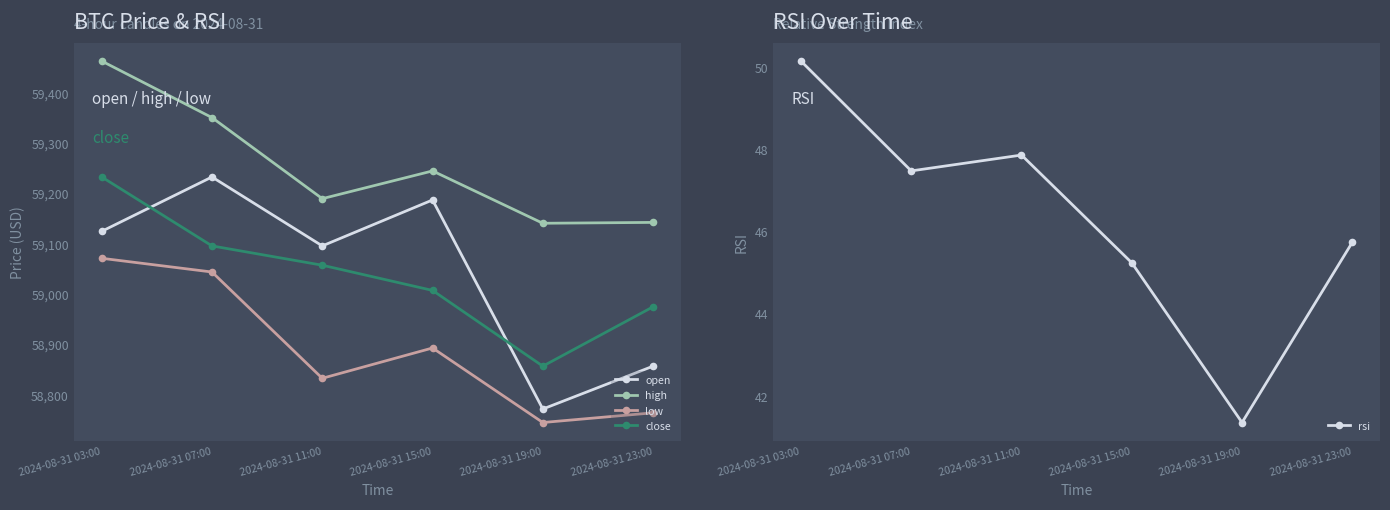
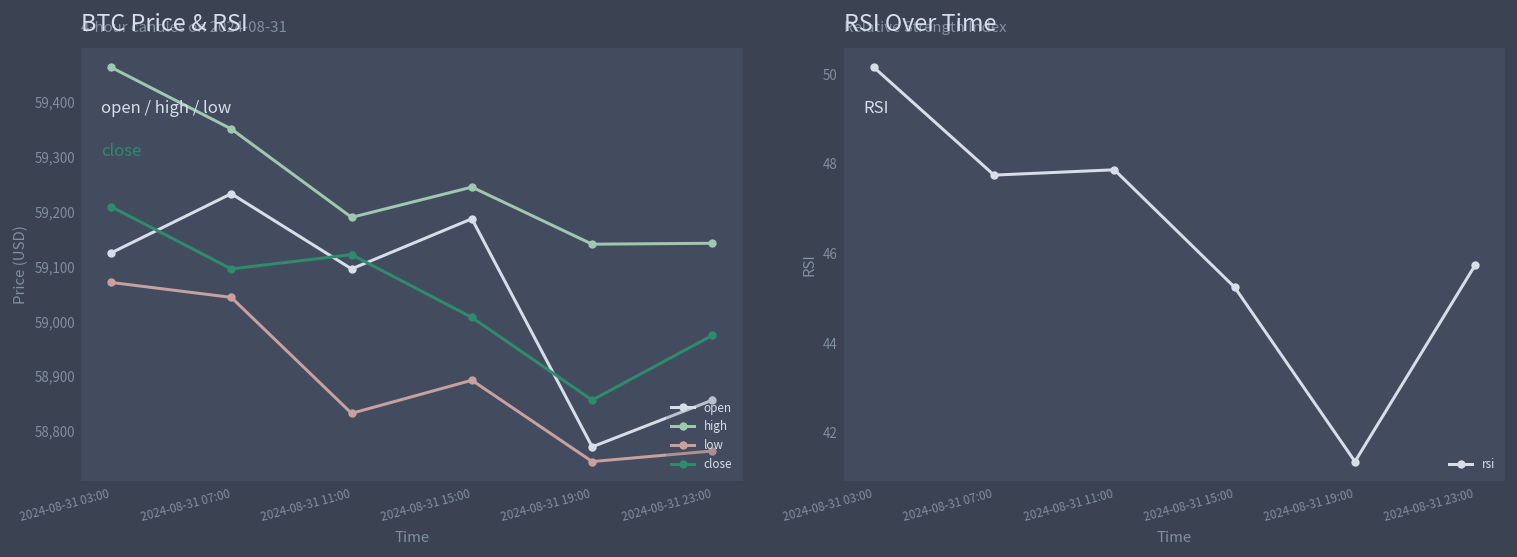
BTC Price & RSI, close, 2024-08-31 03:00: 59,230 -> 59,210
BTC Price & RSI, close, 2024-08-31 11:00: 59,060 -> 59,120
RSI Over Time, 2024-08-31 07:00: 47.5 -> 47.7
